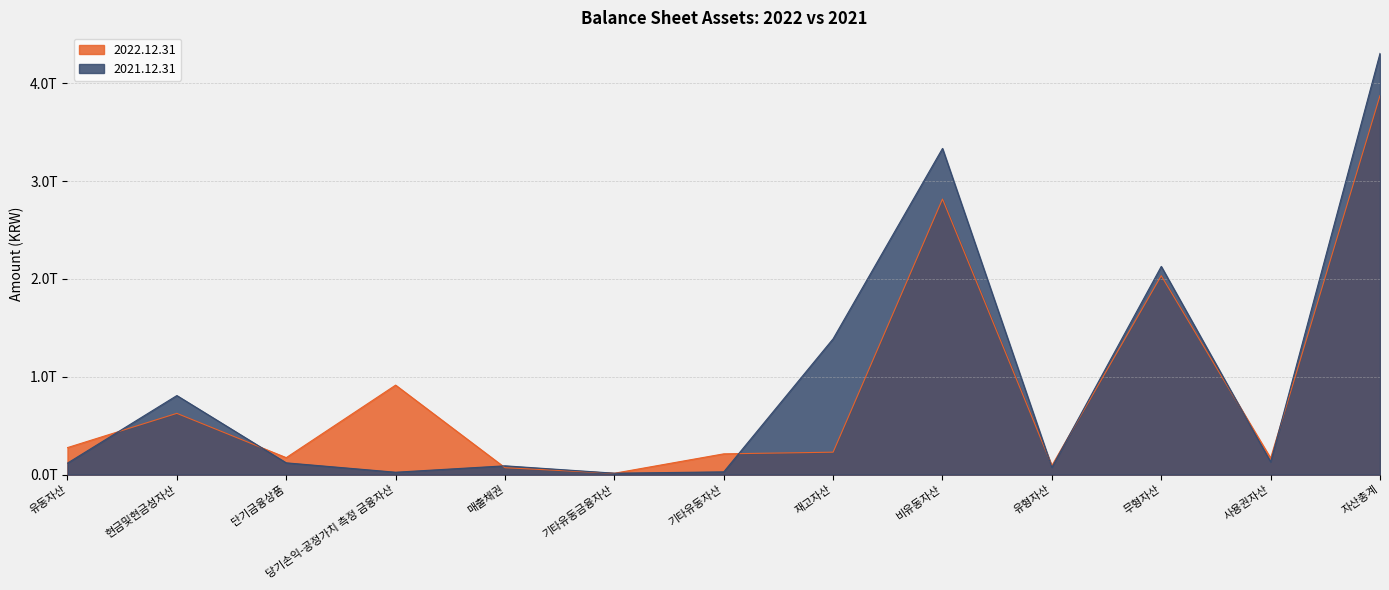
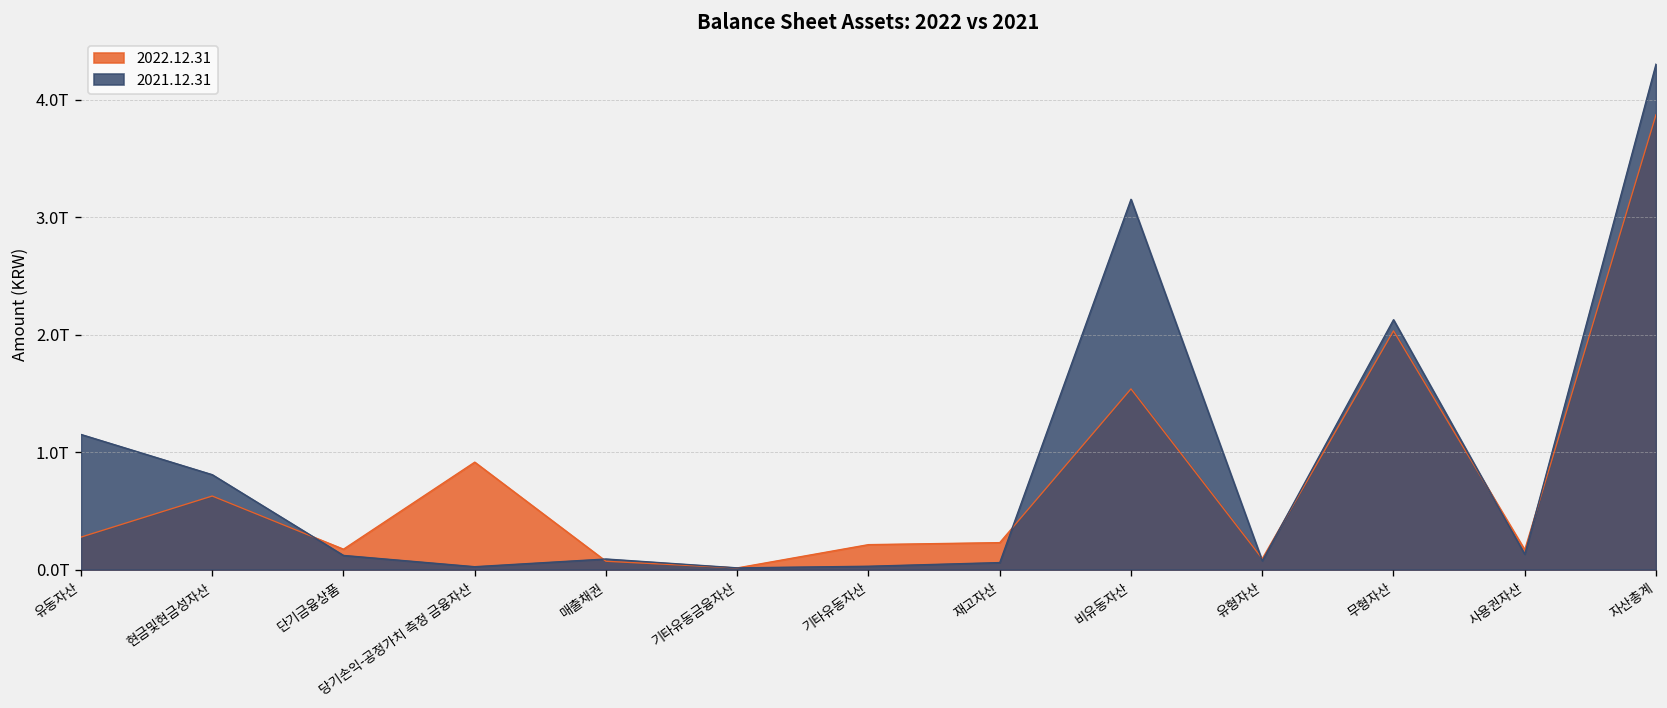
2021.12.31, 유동자산: 0.1T -> 1.2T
2021.12.31, 재고자산: 1.4T -> 0.1T
2022.12.31, 비유동자산: 2.8T -> 1.5T
2021.12.31, 비유동자산: 3.3T -> 3.2T
